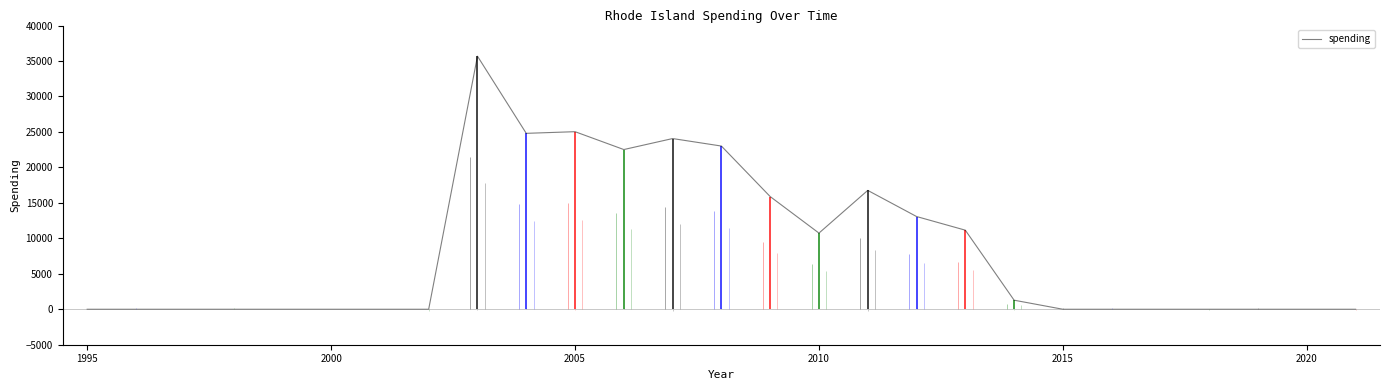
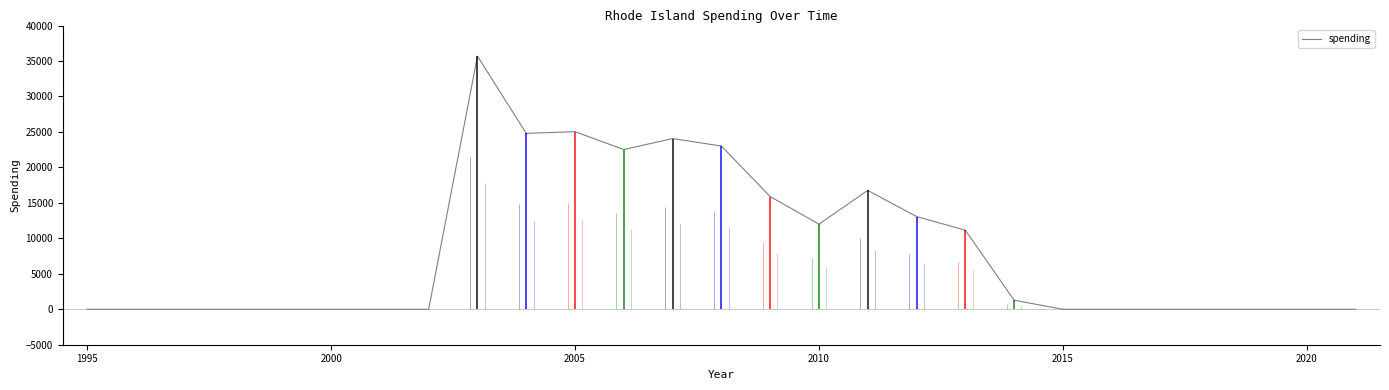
2010: 11000 -> 12000
